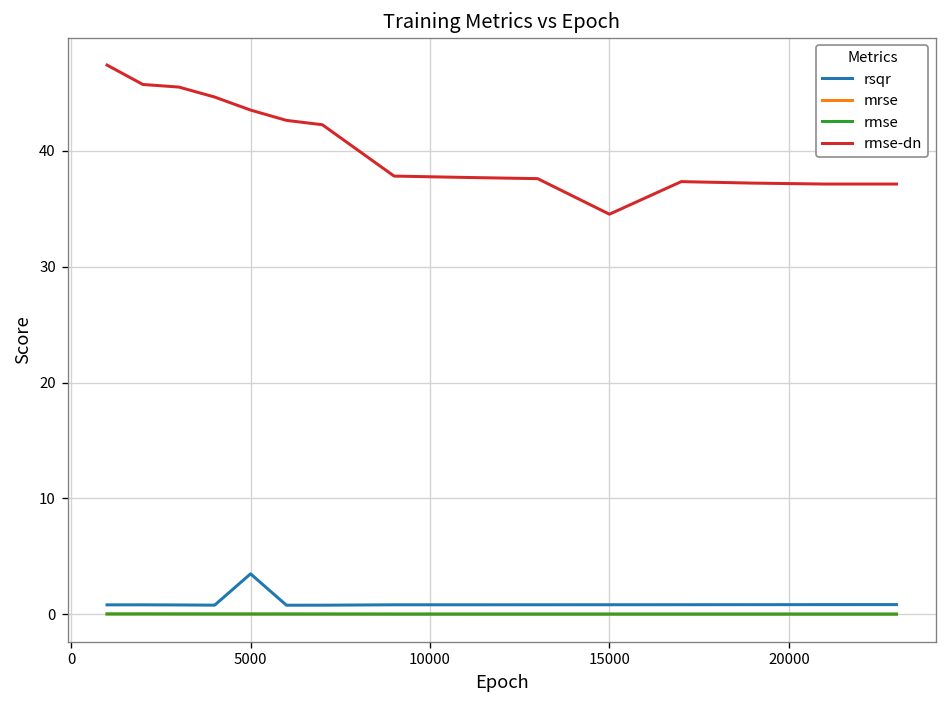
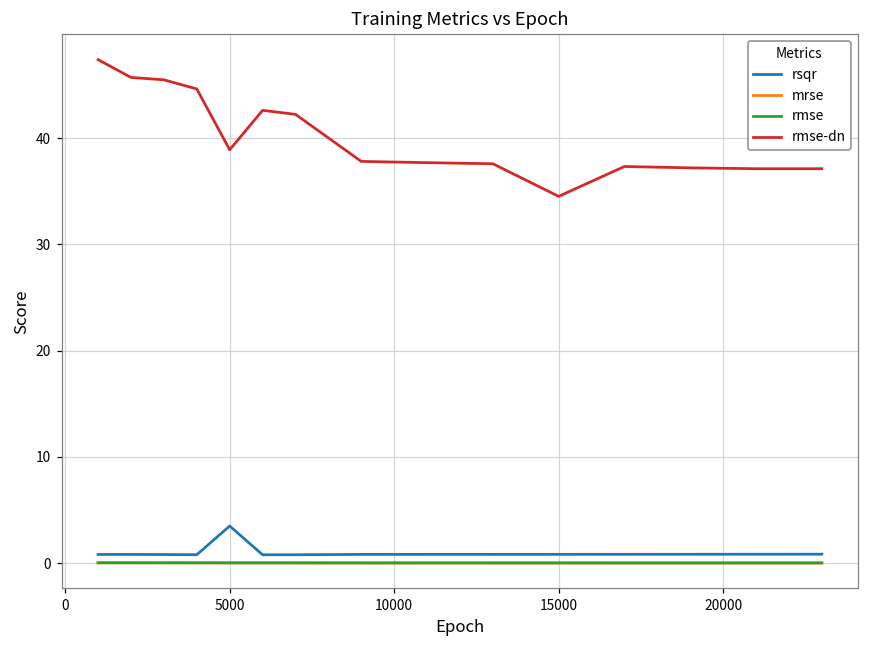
rmse-dn, 5000: 44 -> 39
